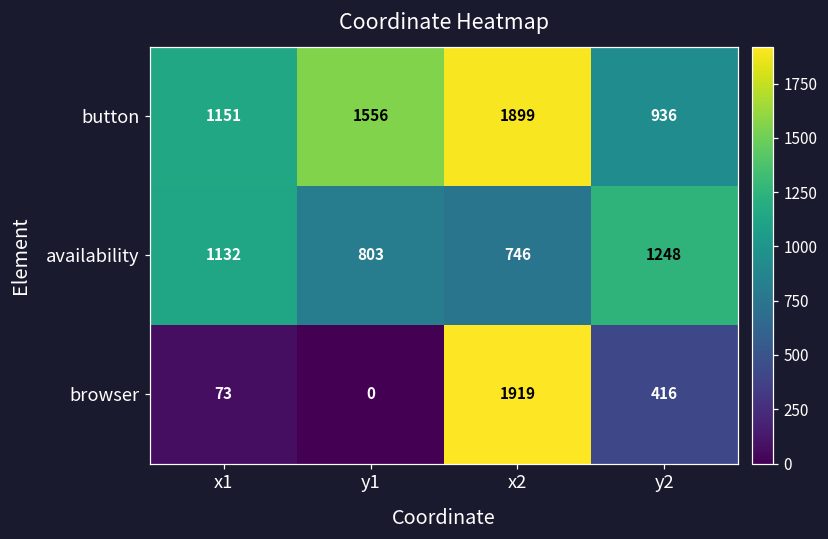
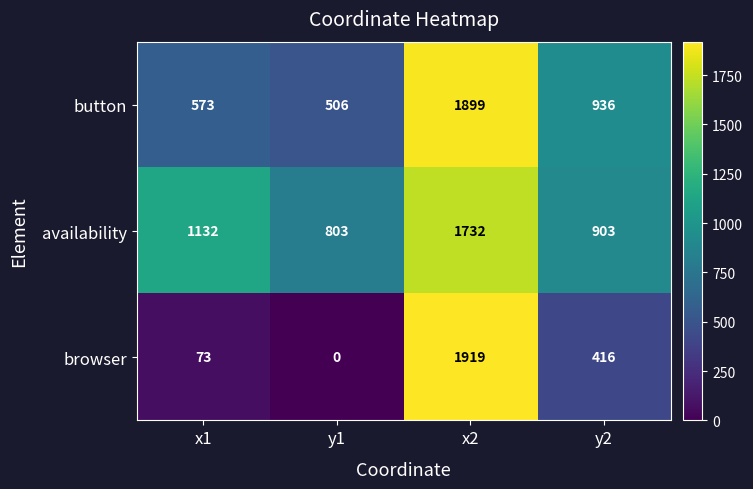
button, x1: 1151 -> 573
button, y1: 1556 -> 506
availability, x2: 746 -> 1732
availability, y2: 1248 -> 903
